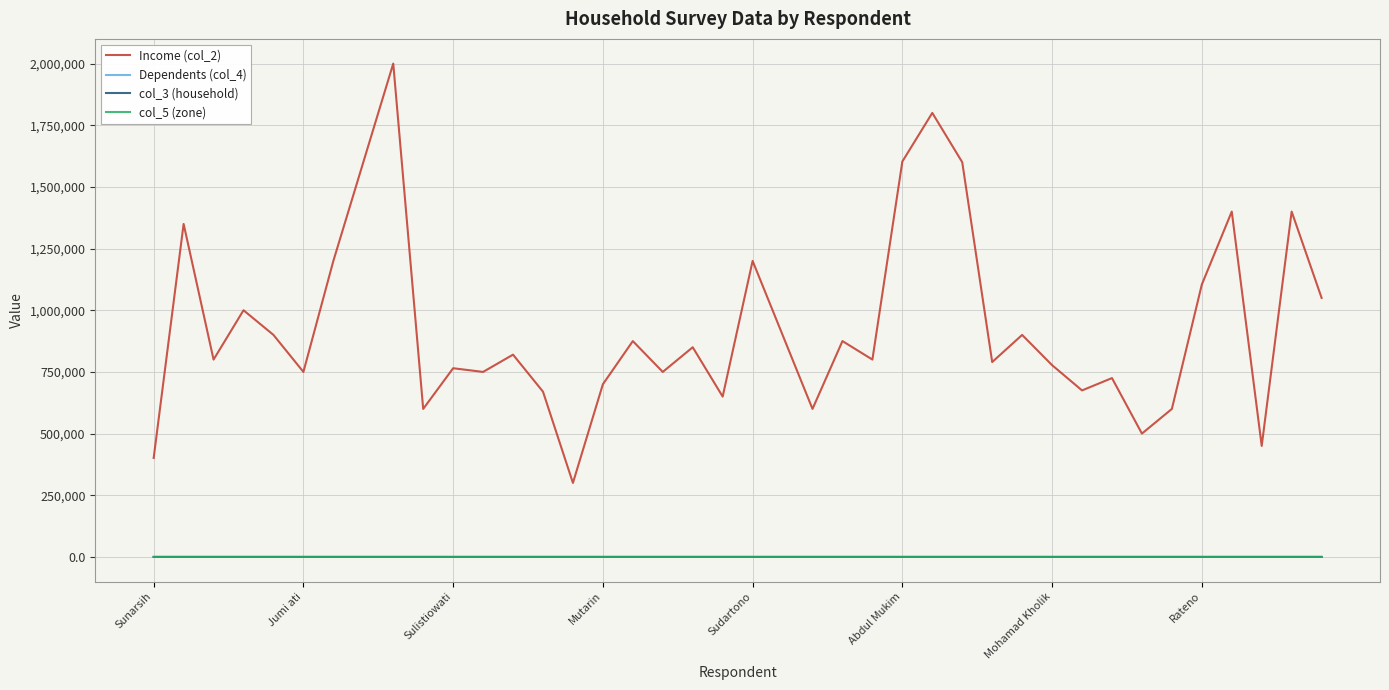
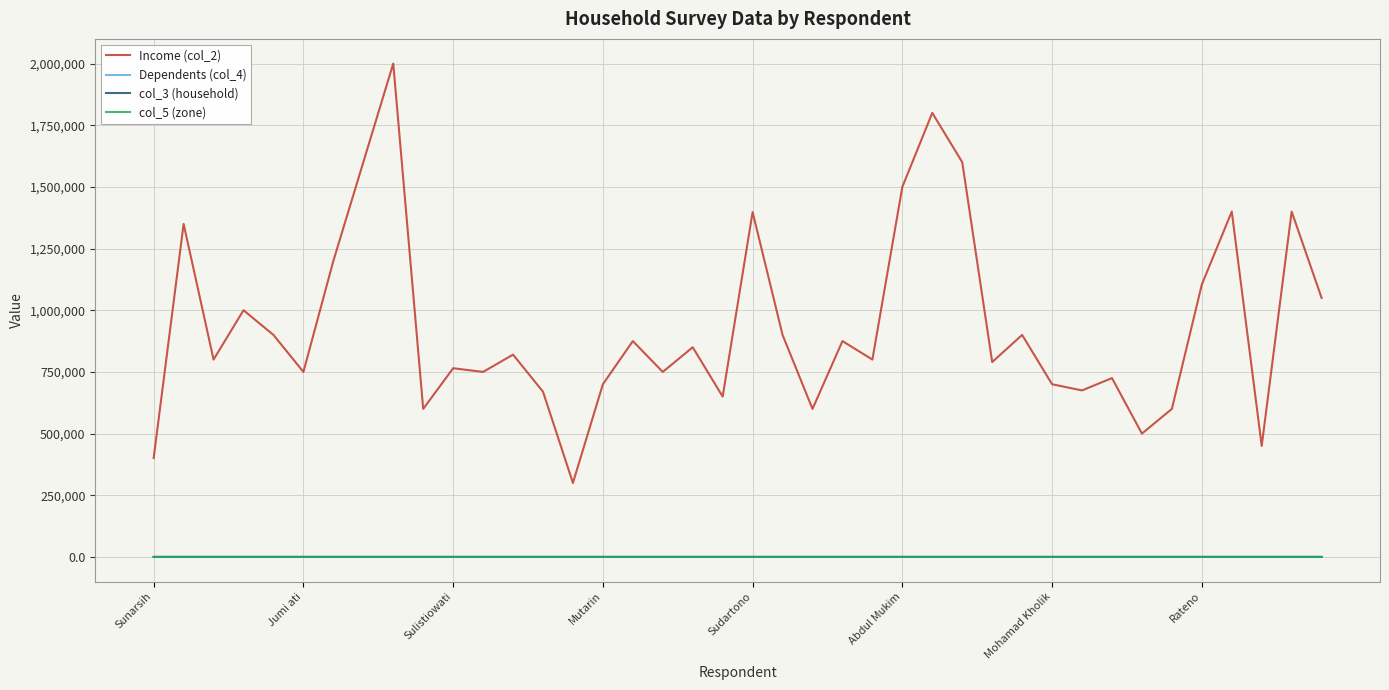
Income (col_2), Sudartono: 1,200,000 -> 1,400,000
Income (col_2), Abdul Mukim: 1,600,000 -> 1,500,000
Income (col_2), Mohamad Kholik: 780,000 -> 700,000
